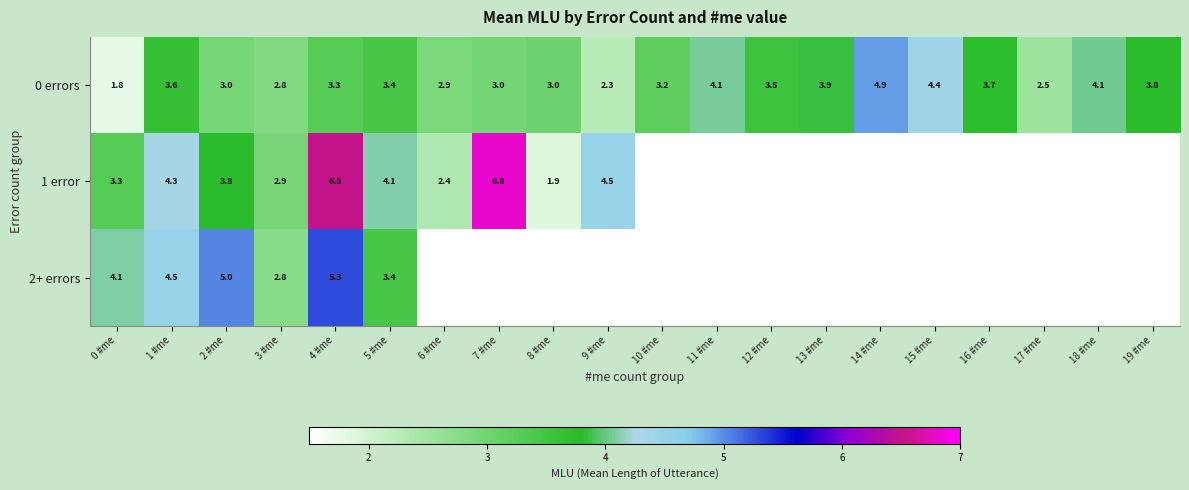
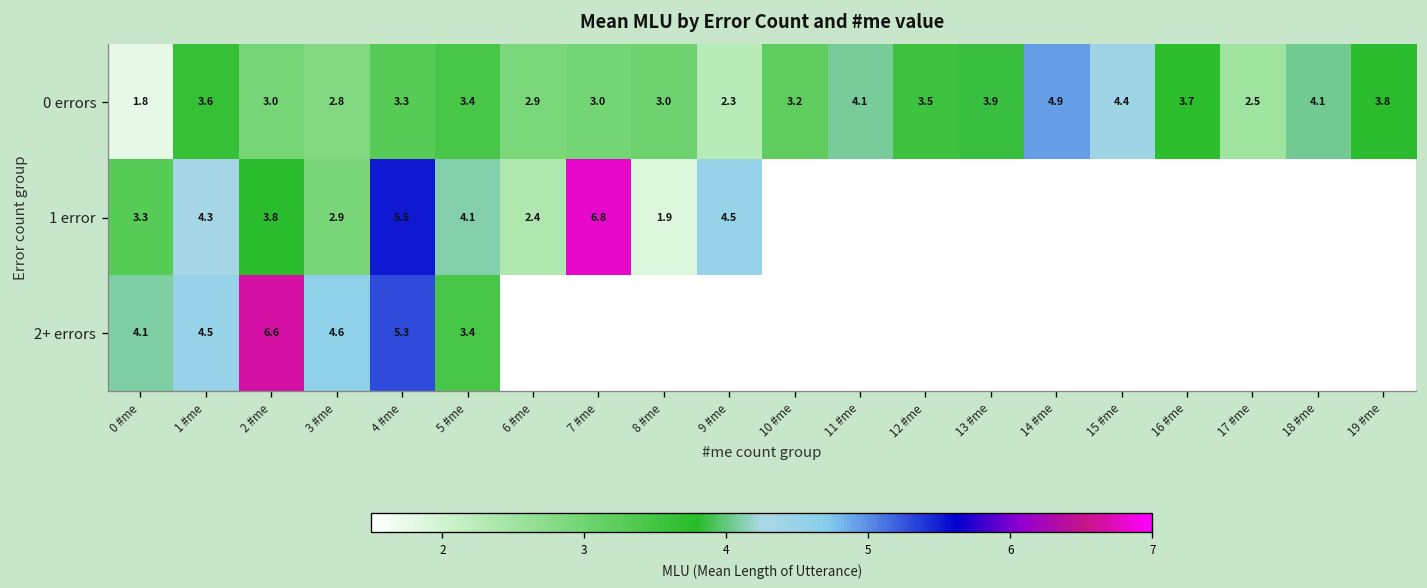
1 error, 4 #me: 6.5 -> 5.5
2+ errors, 2 #me: 5.0 -> 6.6
2+ errors, 3 #me: 2.8 -> 4.6
